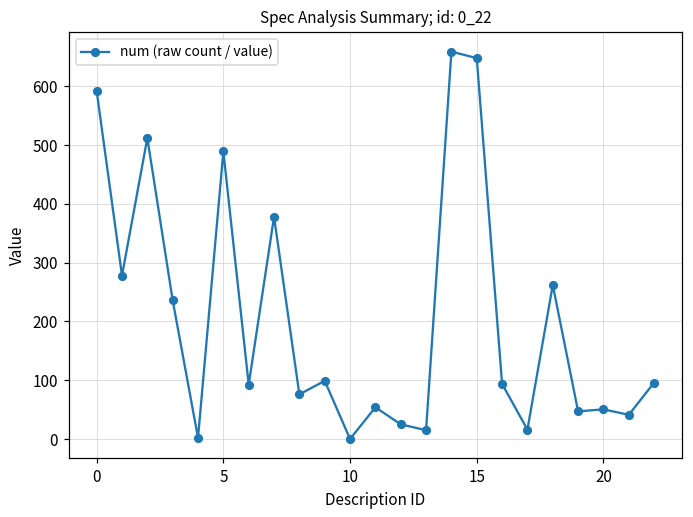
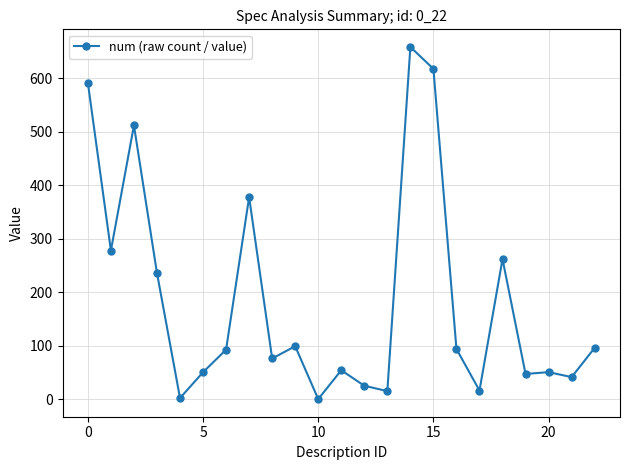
5: 490 -> 50
15: 650 -> 620
